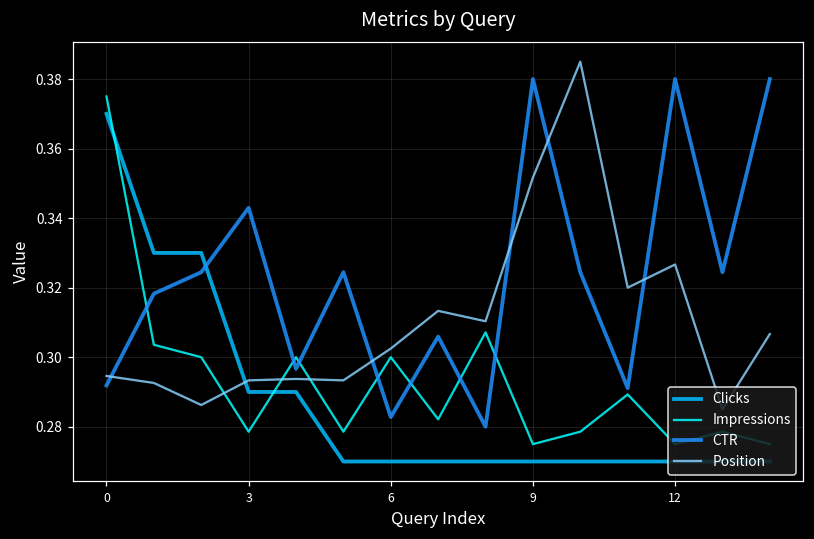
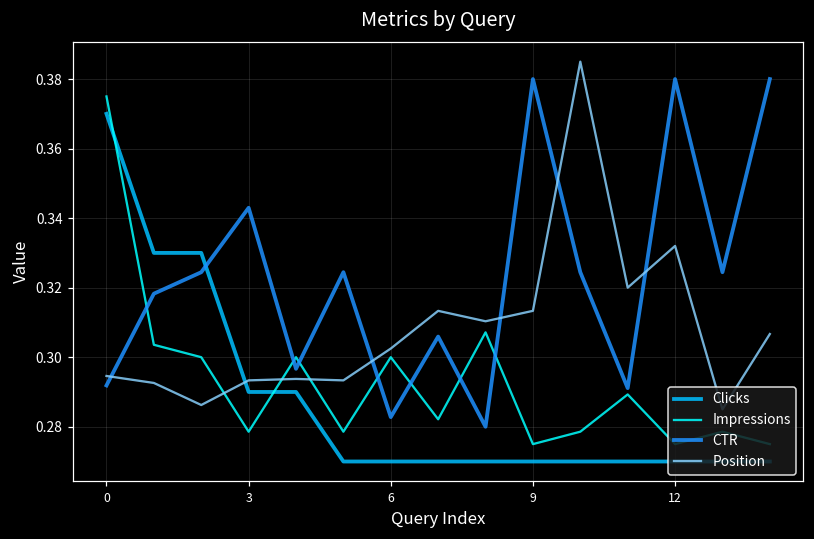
Position, 9: 0.352 -> 0.313
Position, 12: 0.327 -> 0.332
